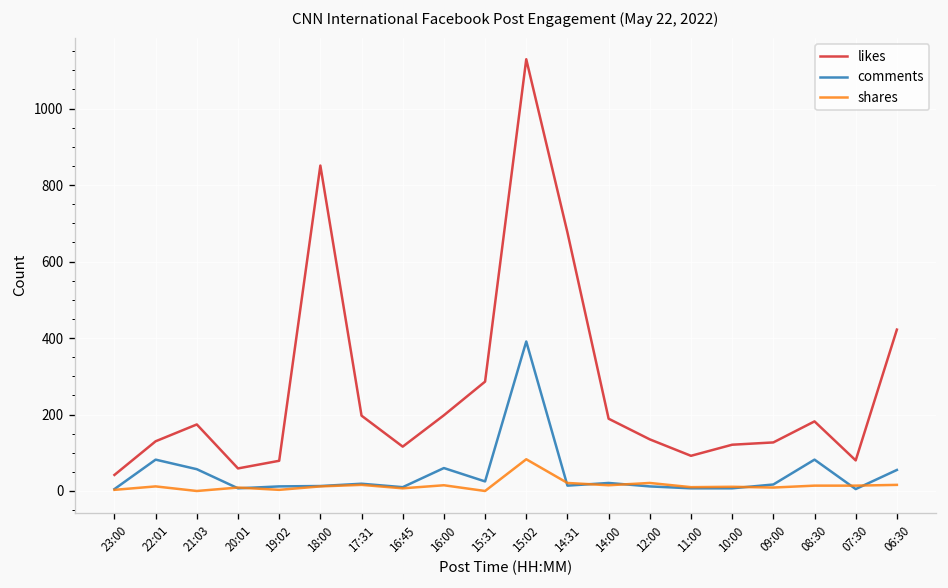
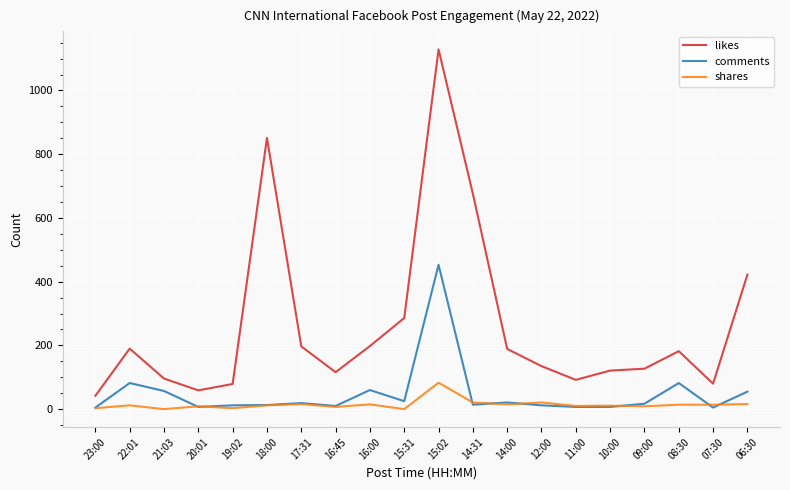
likes, 22:01: 130 -> 190
likes, 21:03: 170 -> 100
comments, 15:02: 390 -> 450
